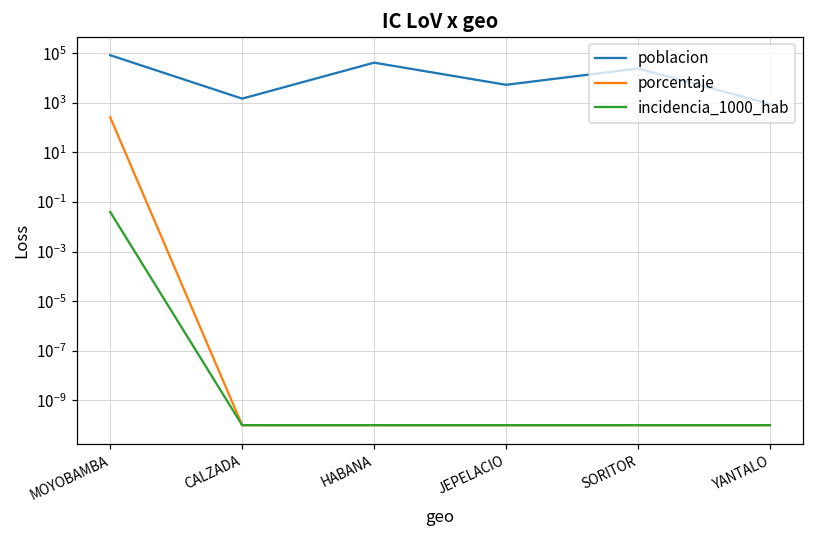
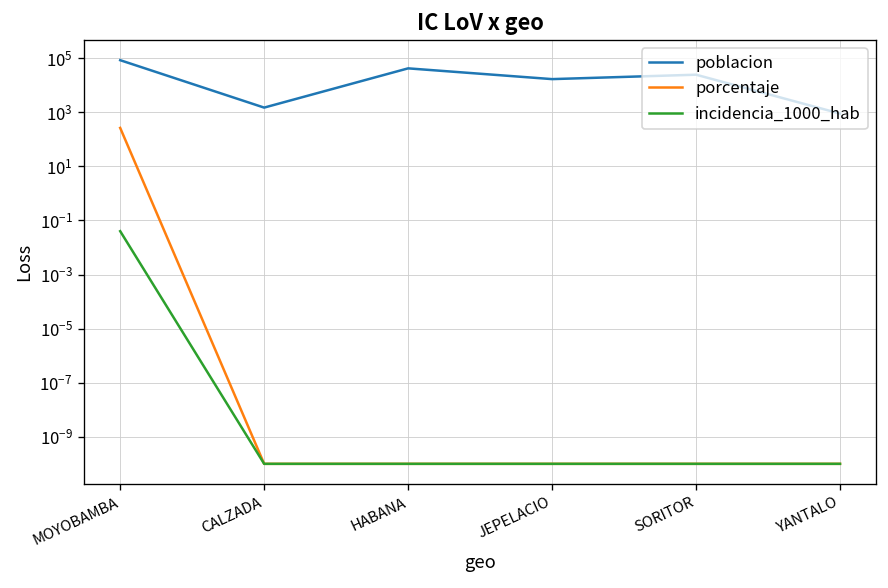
poblacion, JEPELACIO: 5000 -> 20000
